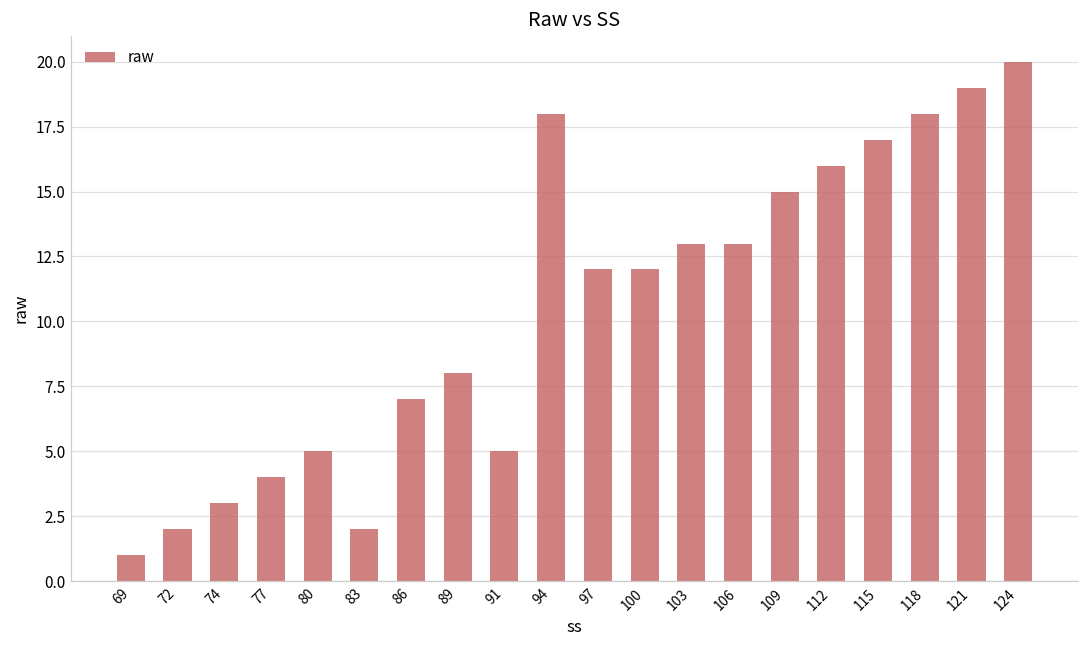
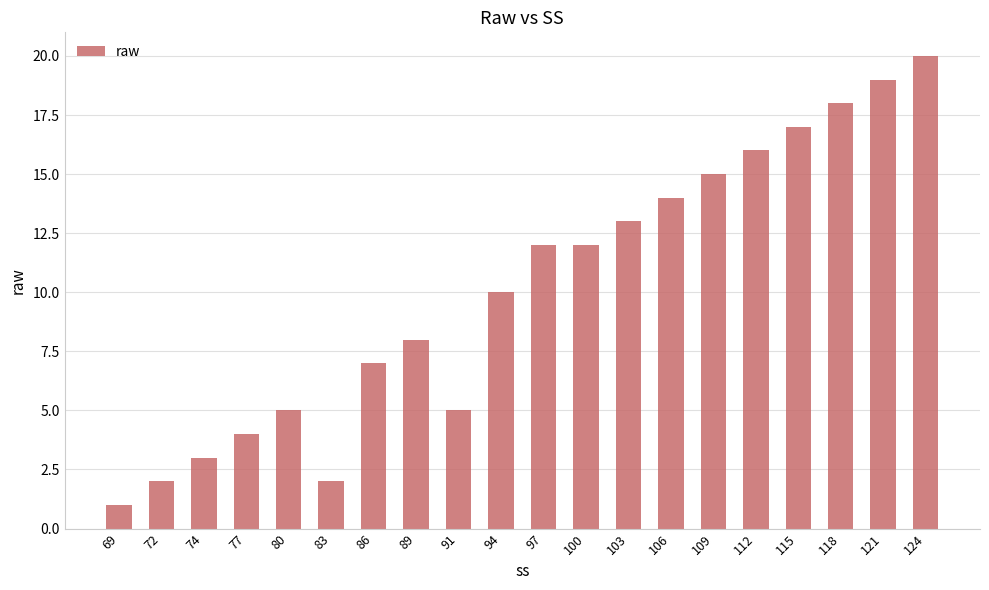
94: 18 -> 10
106: 13 -> 14
